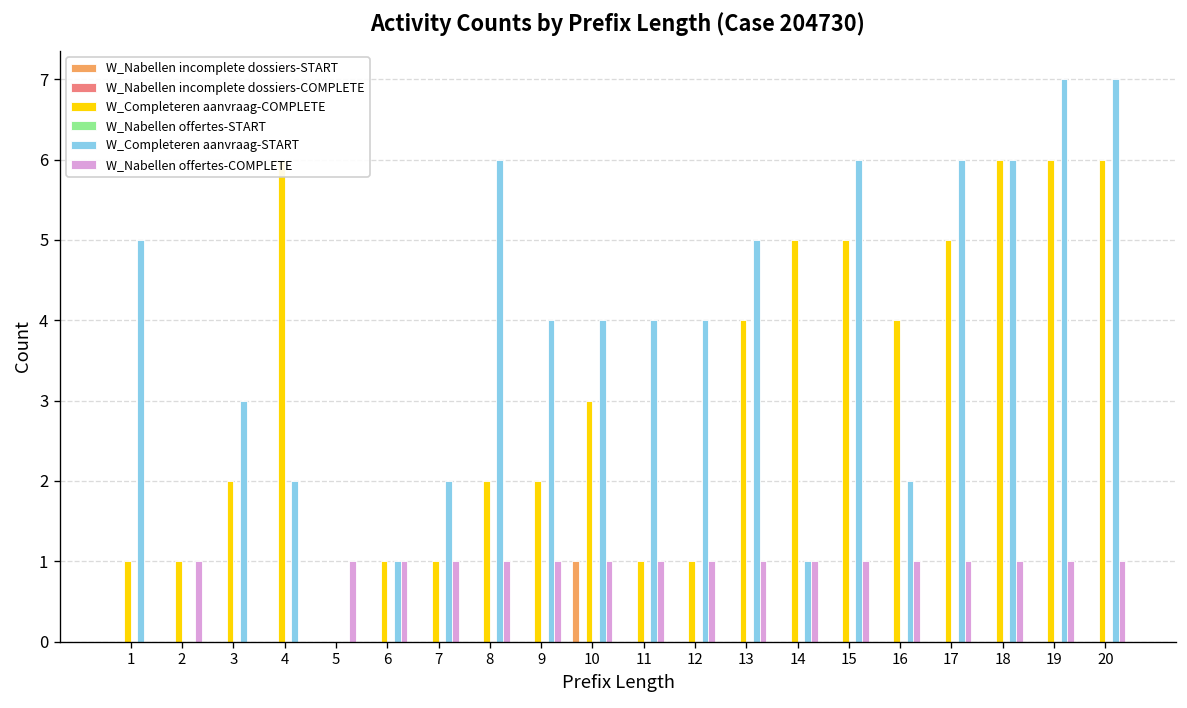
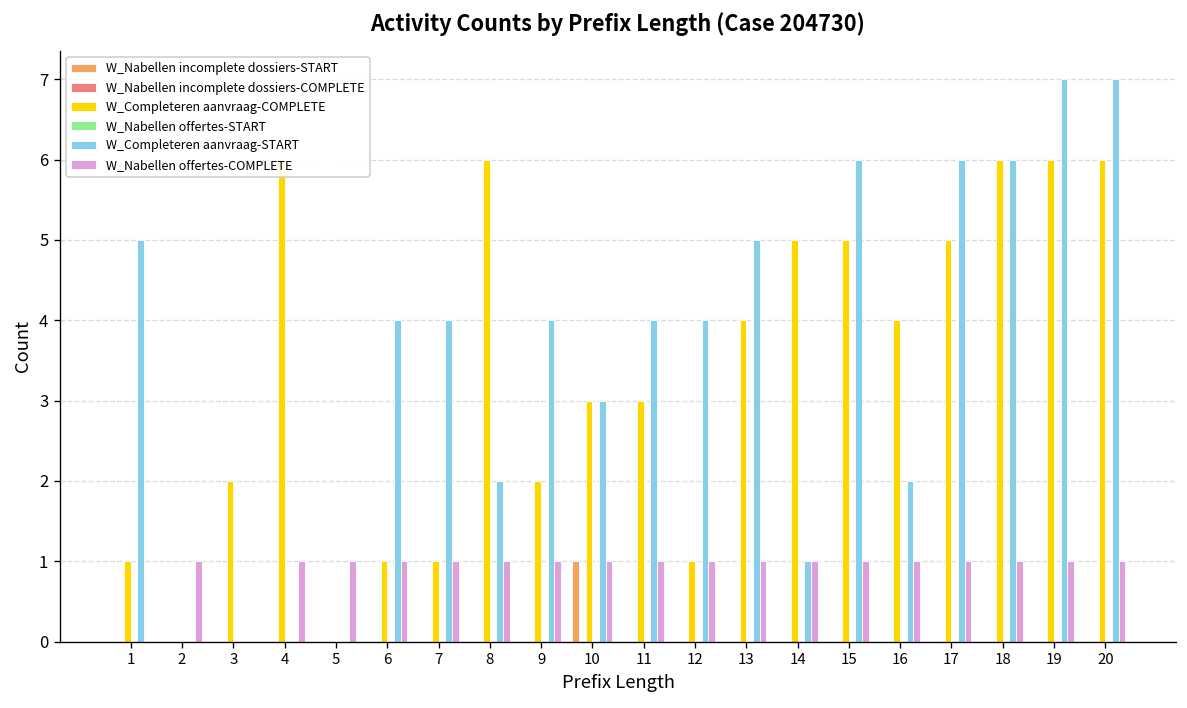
W_Completeren aanvraag-COMPLETE, 2: 1 -> 0
W_Completeren aanvraag-START, 3: 3 -> 0
W_Completeren aanvraag-START, 4: 2 -> 0
W_Nabellen offertes-COMPLETE, 4: 0 -> 1
W_Completeren aanvraag-START, 6: 1 -> 4
W_Completeren aanvraag-START, 7: 2 -> 4
W_Completeren aanvraag-COMPLETE, 8: 2 -> 6
W_Completeren aanvraag-START, 8: 6 -> 2
W_Completeren aanvraag-START, 10: 4 -> 3
W_Completeren aanvraag-COMPLETE, 11: 1 -> 3
